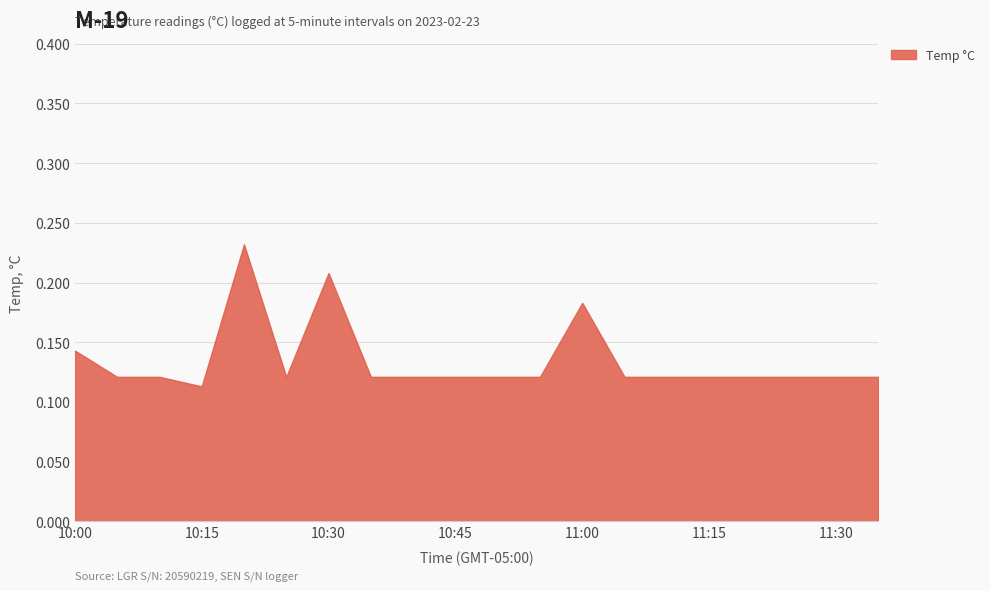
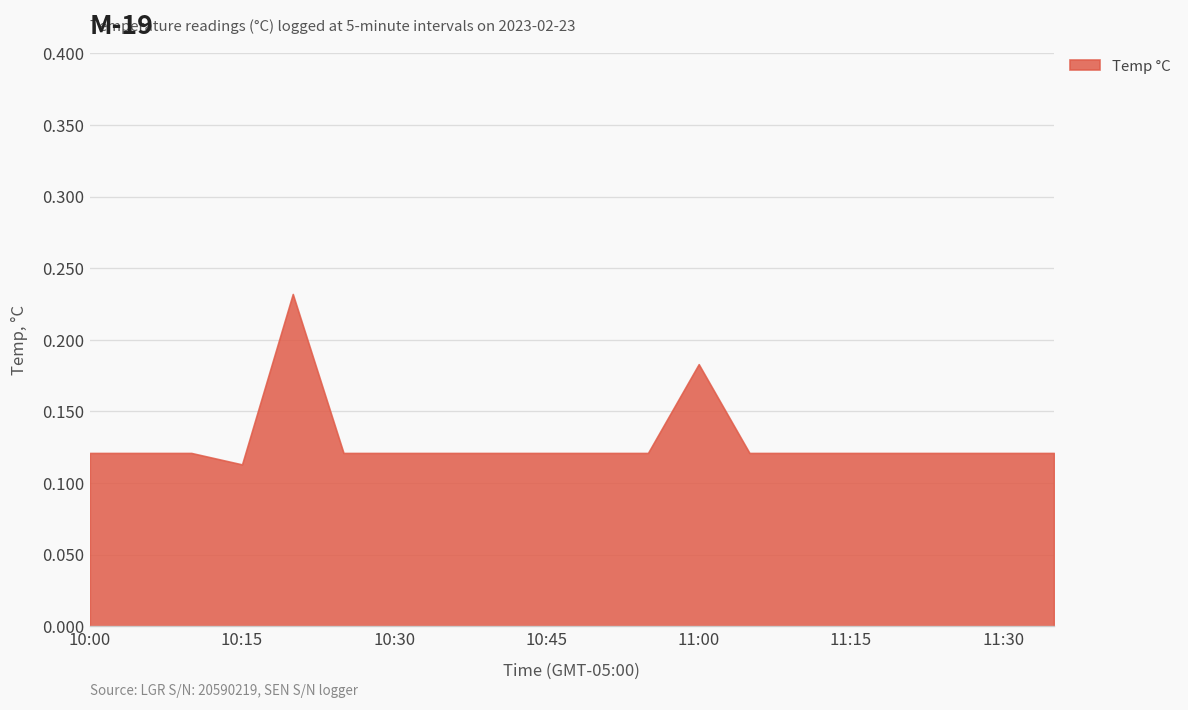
10:00: 0.143 -> 0.121
10:30: 0.208 -> 0.121
